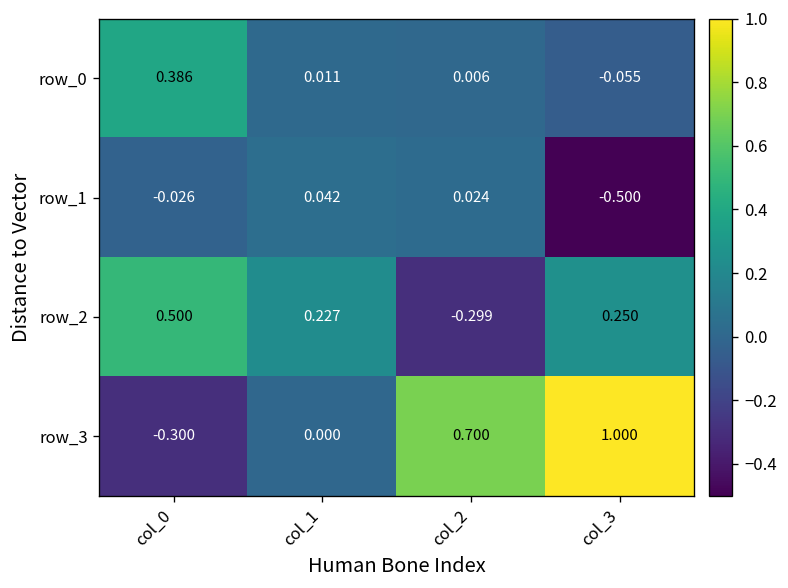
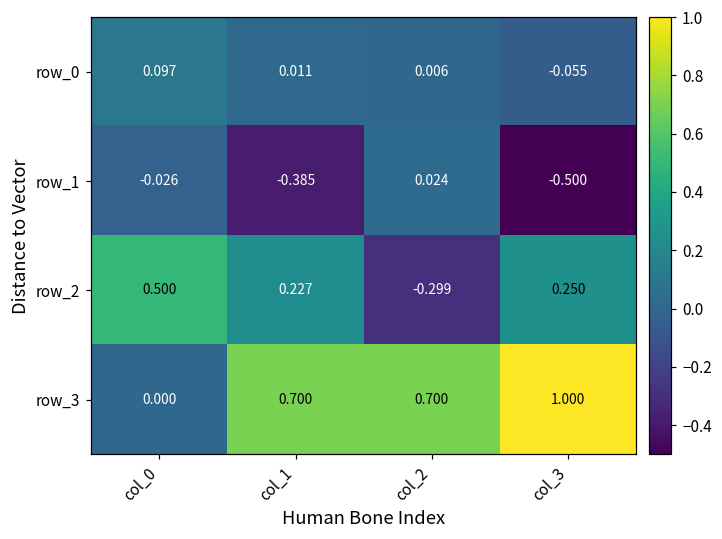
row_0, col_0: 0.386 -> 0.097
row_1, col_1: 0.042 -> -0.385
row_3, col_0: -0.300 -> 0.000
row_3, col_1: 0.000 -> 0.700
